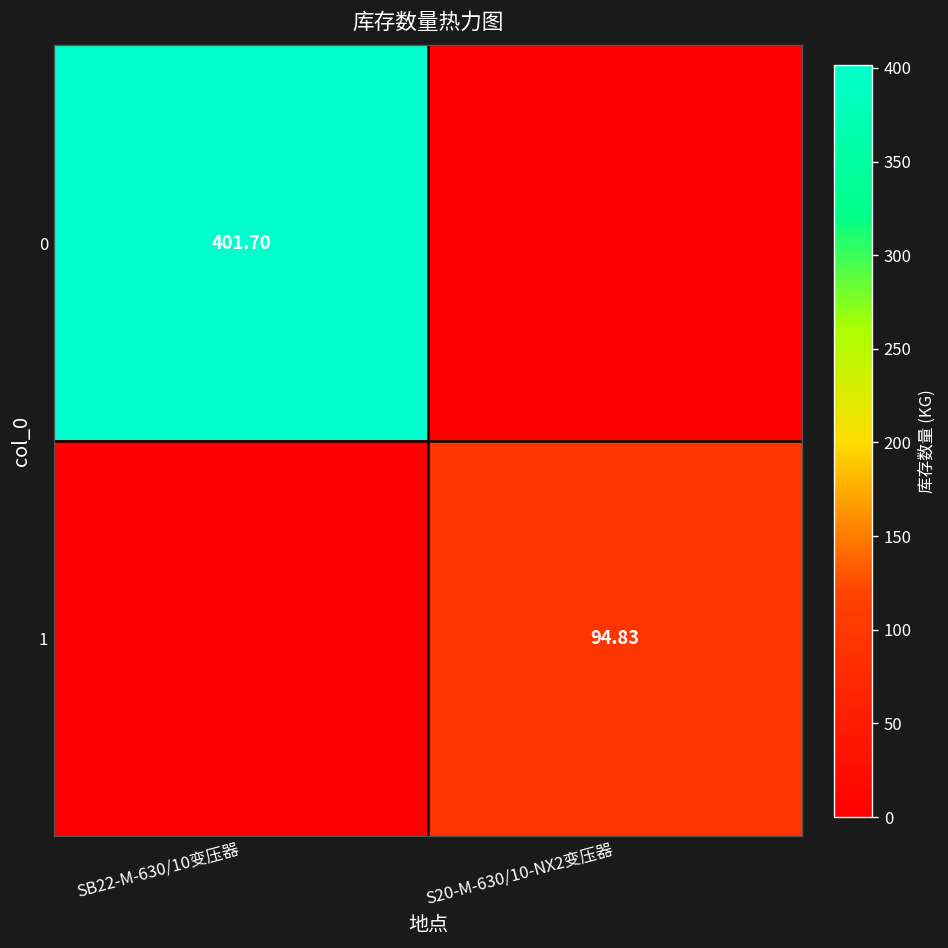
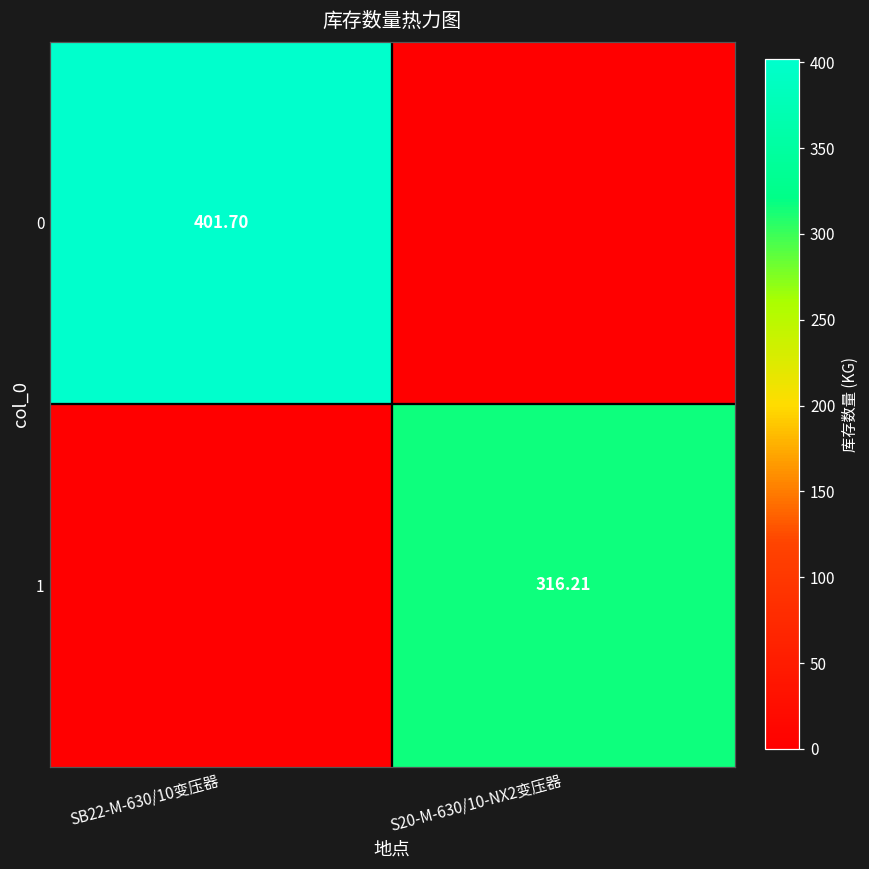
1, S20-M-630/10-NX2变压器: 94.83 -> 316.21
